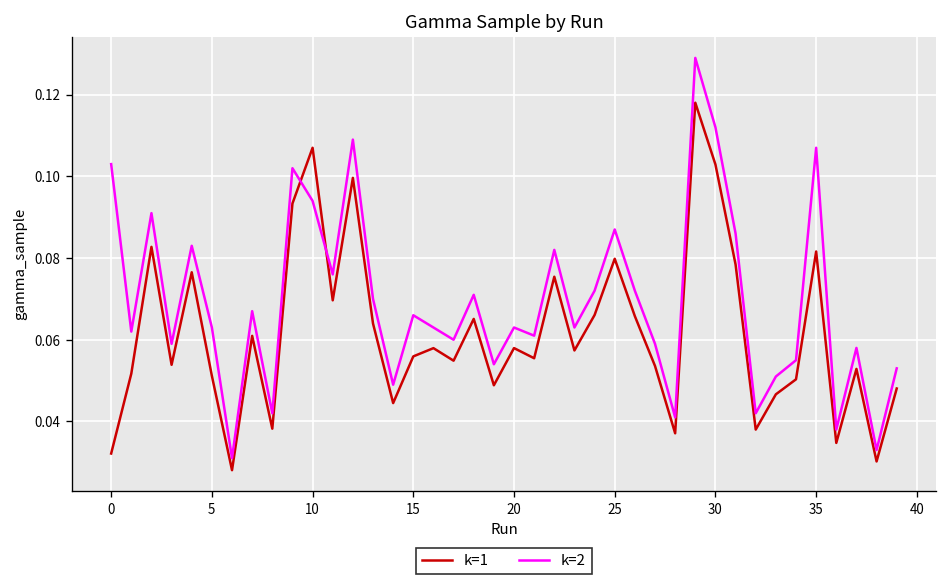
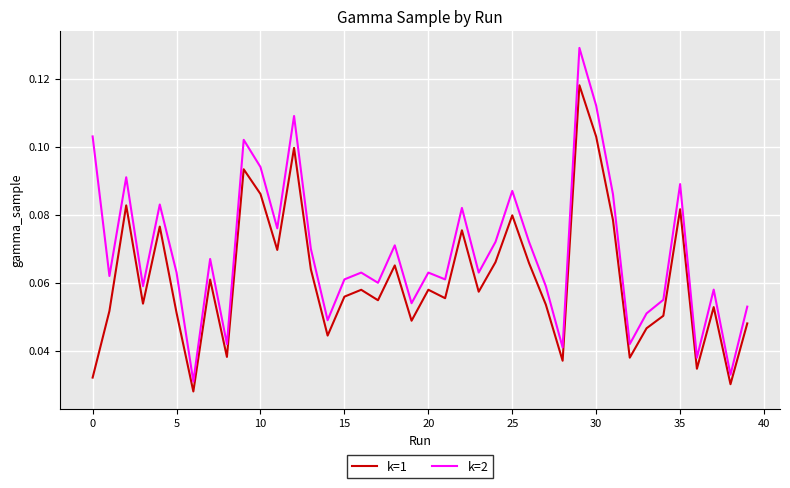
k=1, 10: 0.107 -> 0.086
k=2, 15: 0.066 -> 0.061
k=2, 35: 0.107 -> 0.089
